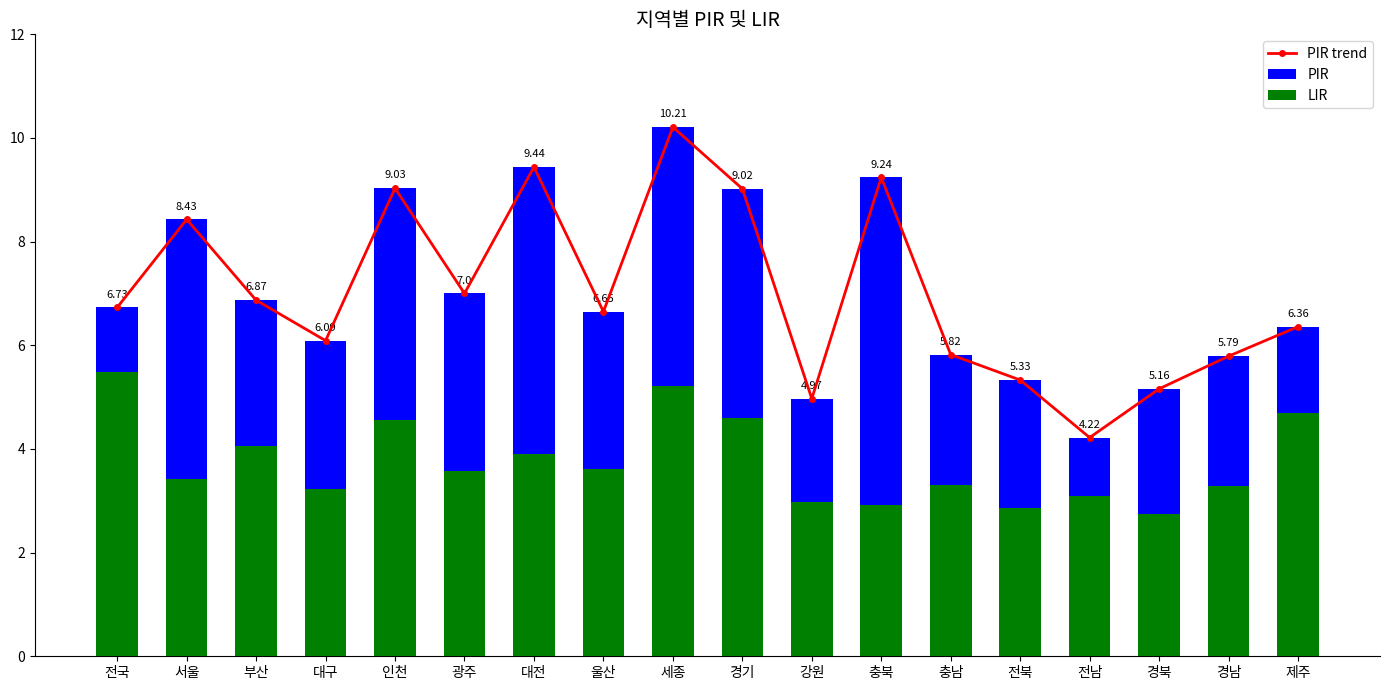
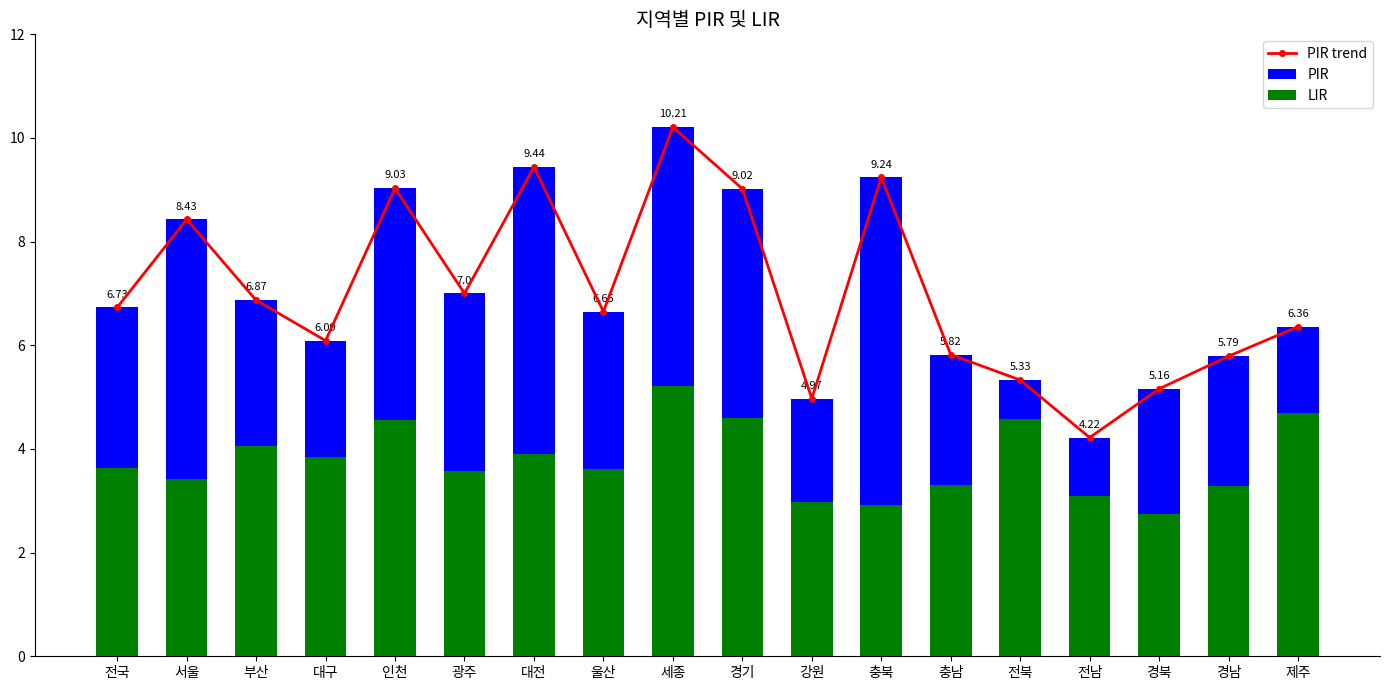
LIR, 전국: 5.5 -> 3.6
LIR, 대구: 3.2 -> 3.9
LIR, 전북: 2.9 -> 4.6
